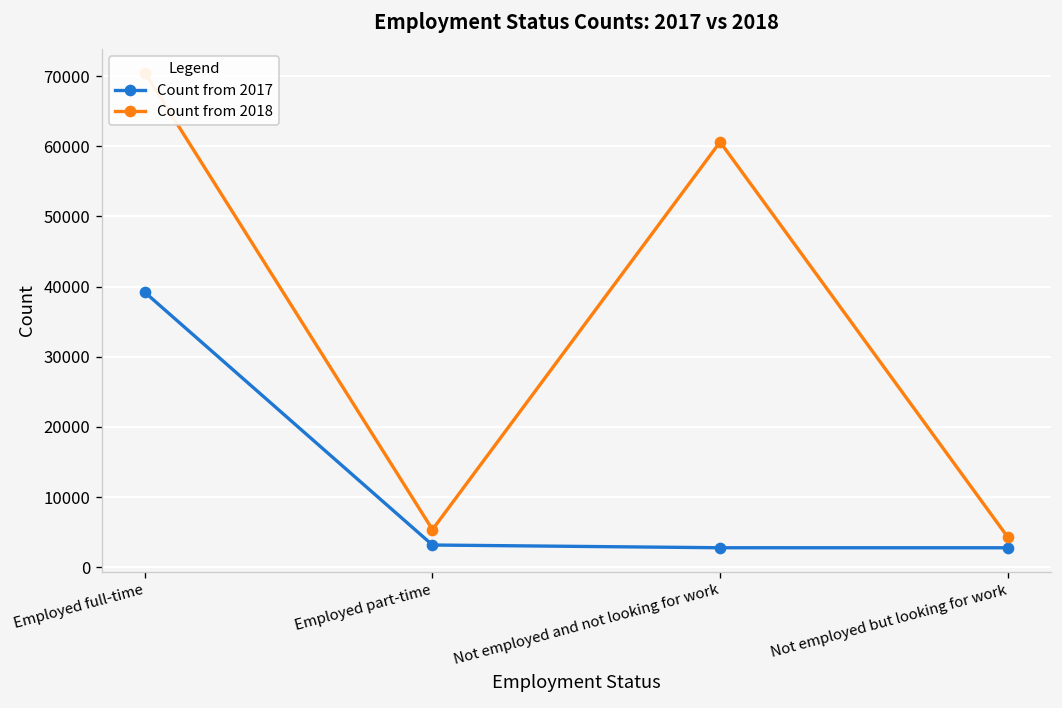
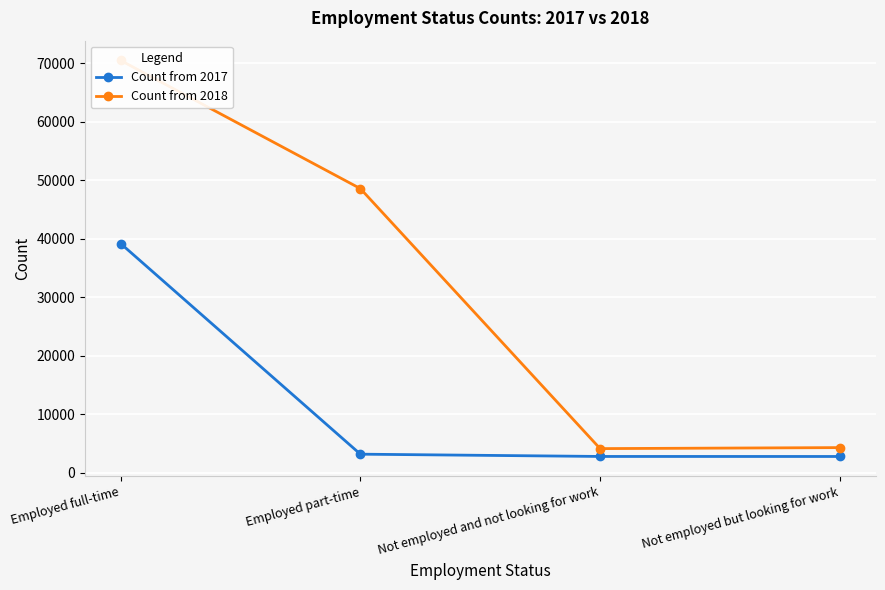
Count from 2018, Employed part-time: 5000 -> 49000
Count from 2018, Not employed and not looking for work: 61000 -> 4000
